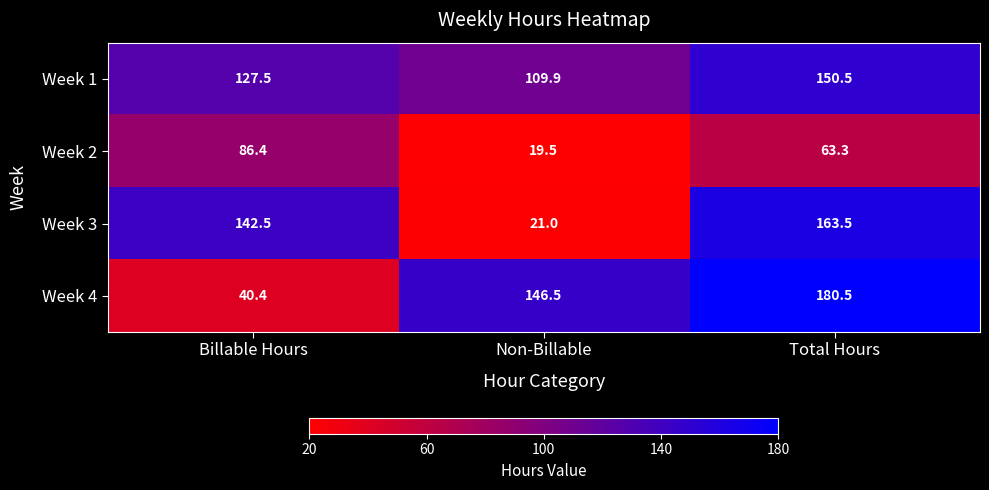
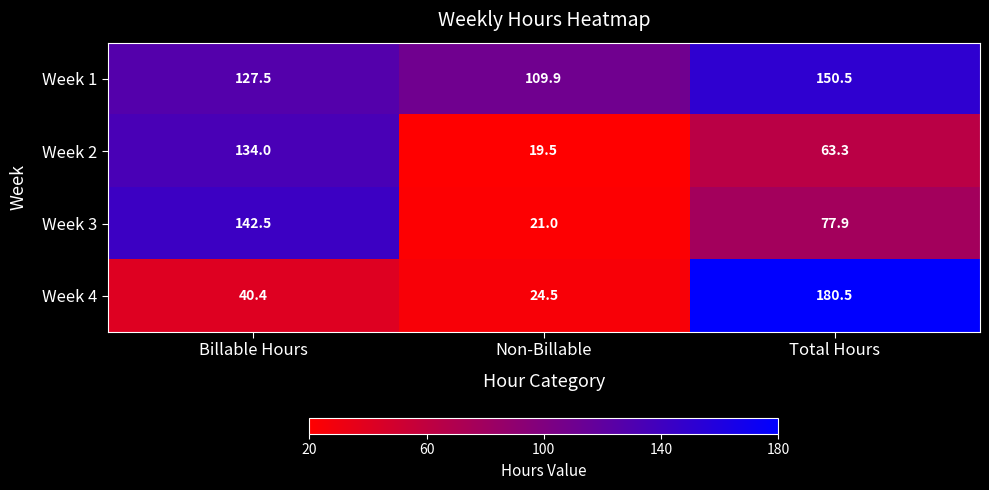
Week 2, Billable Hours: 86.4 -> 134.0
Week 3, Total Hours: 163.5 -> 77.9
Week 4, Non-Billable: 146.5 -> 24.5
